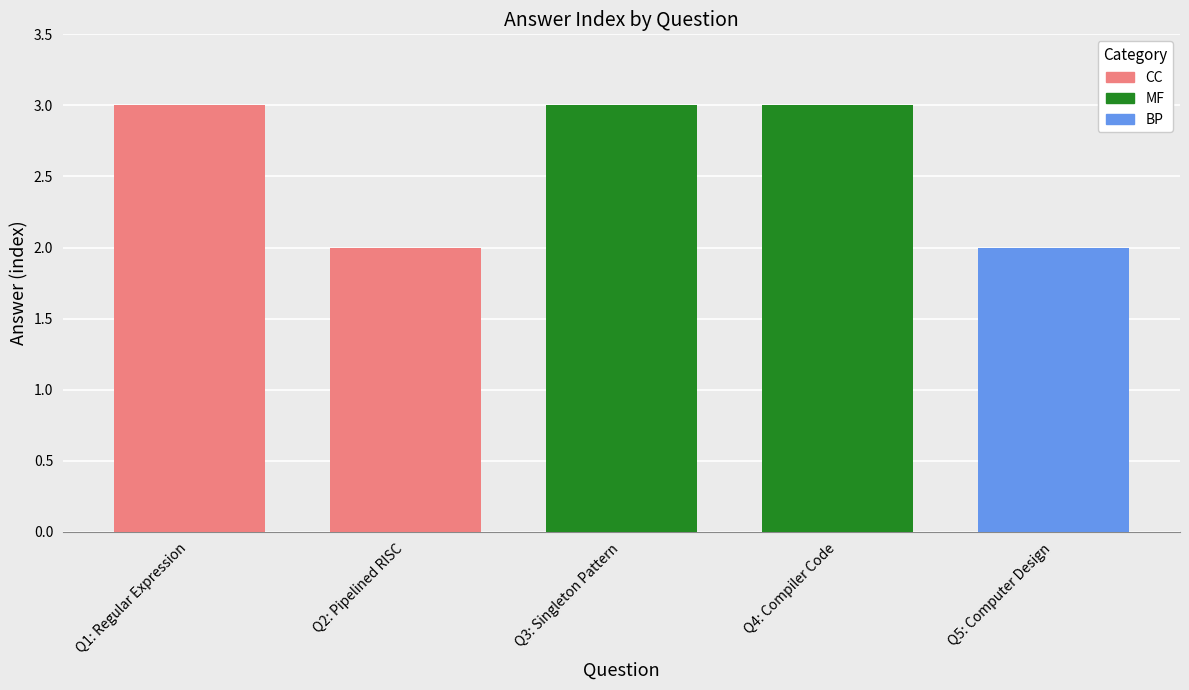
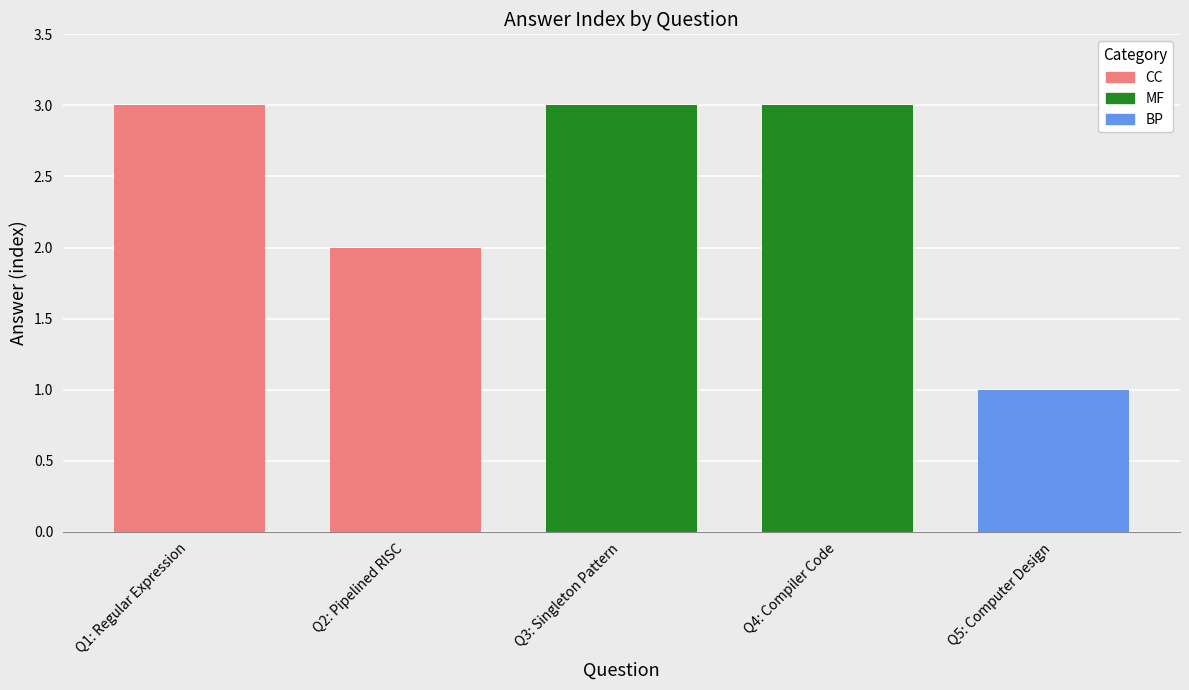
Q5: Computer Design: 2 -> 1
